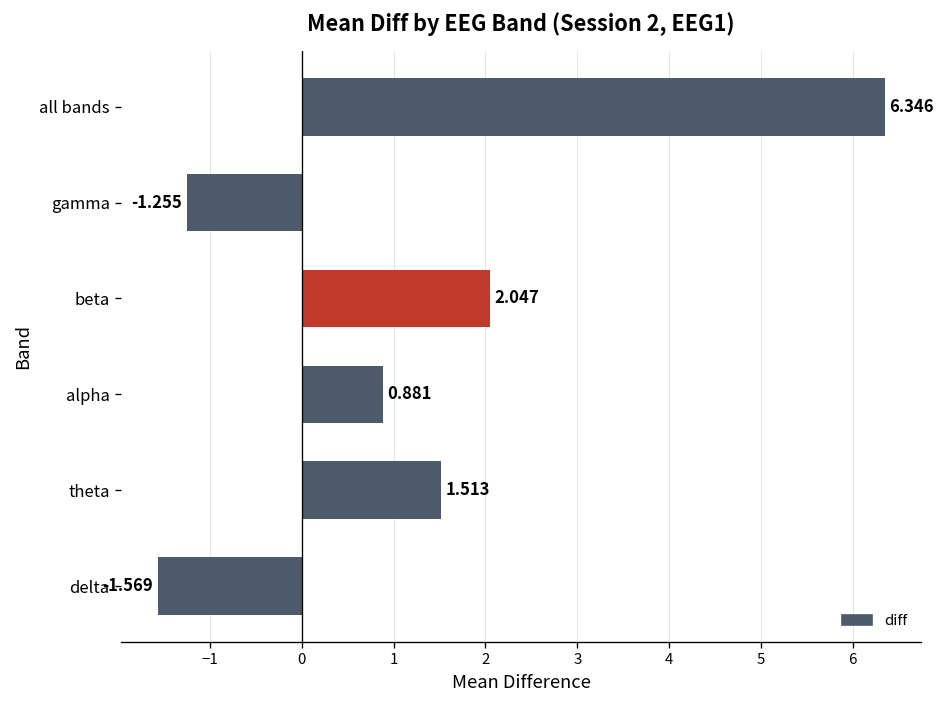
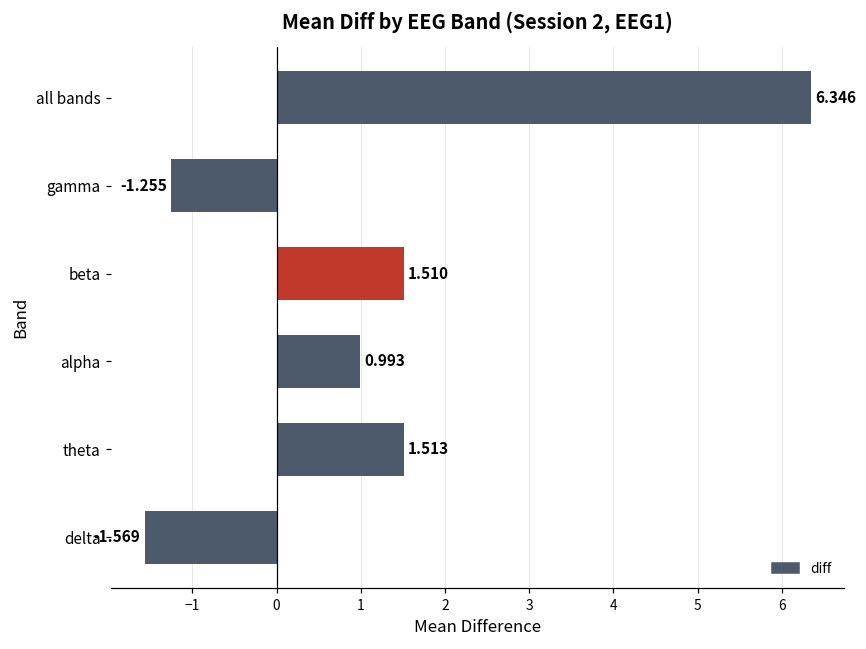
beta: 2.047 -> 1.510
alpha: 0.881 -> 0.993
